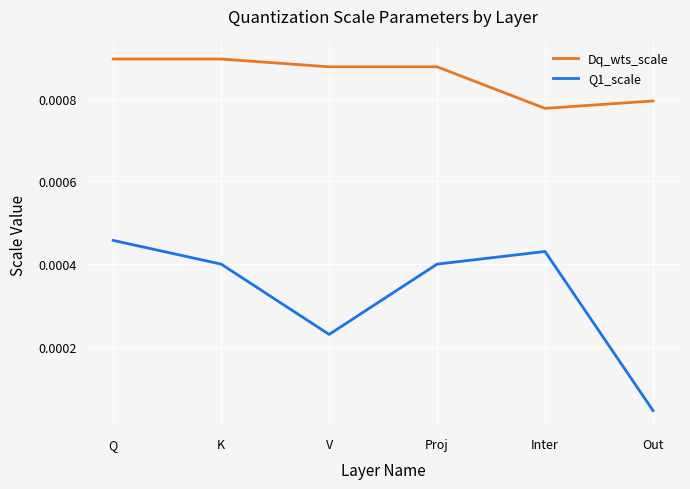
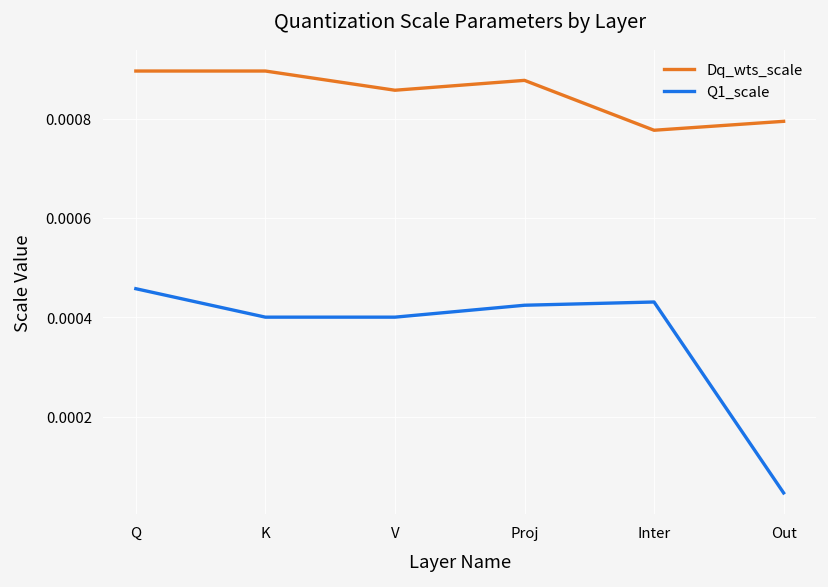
Dq_wts_scale, V: 0.00088 -> 0.00086
Q1_scale, V: 0.00023 -> 0.00040
Q1_scale, Proj: 0.00040 -> 0.00042
